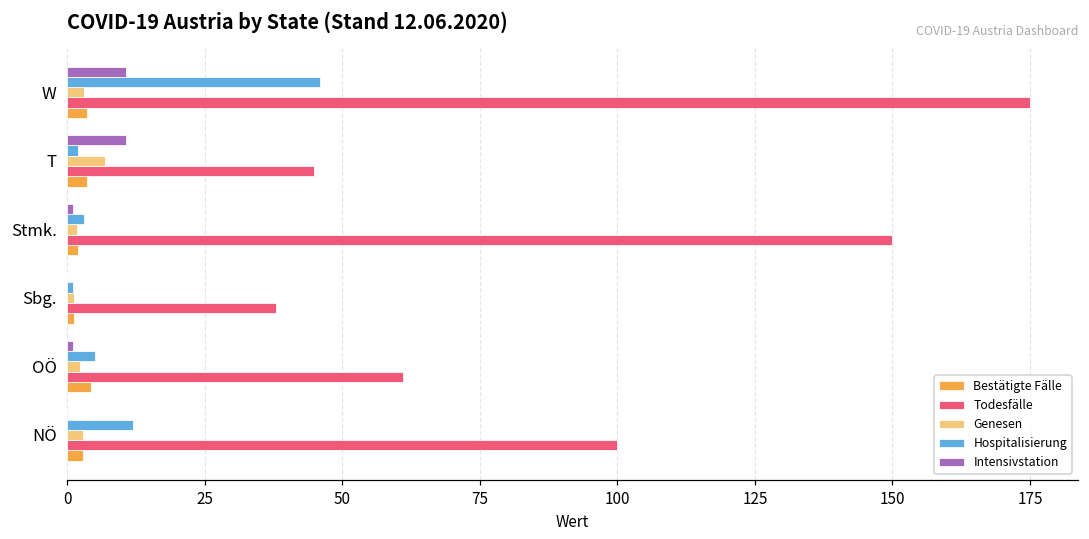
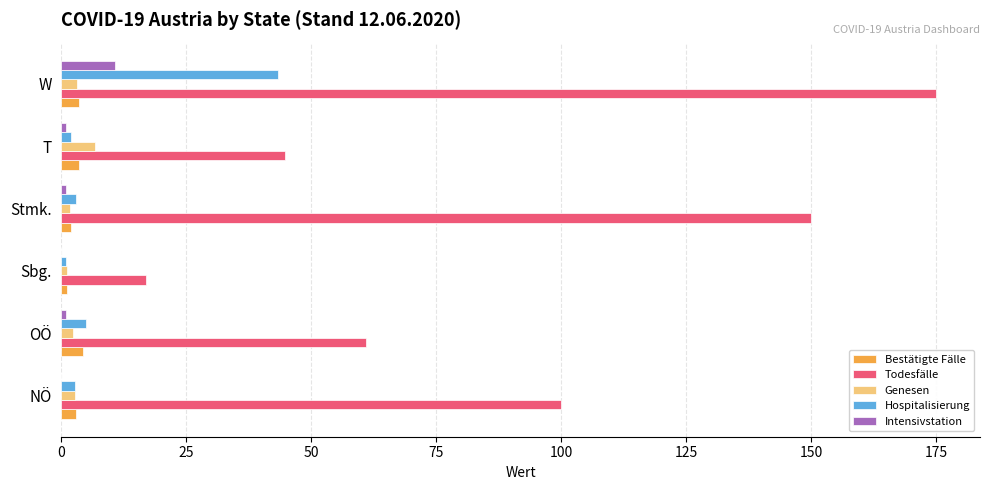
Hospitalisierung, W: 46 -> 43
Intensivstation, T: 11 -> 1
Todesfälle, Sbg.: 38 -> 17
Hospitalisierung, NÖ: 12 -> 3
